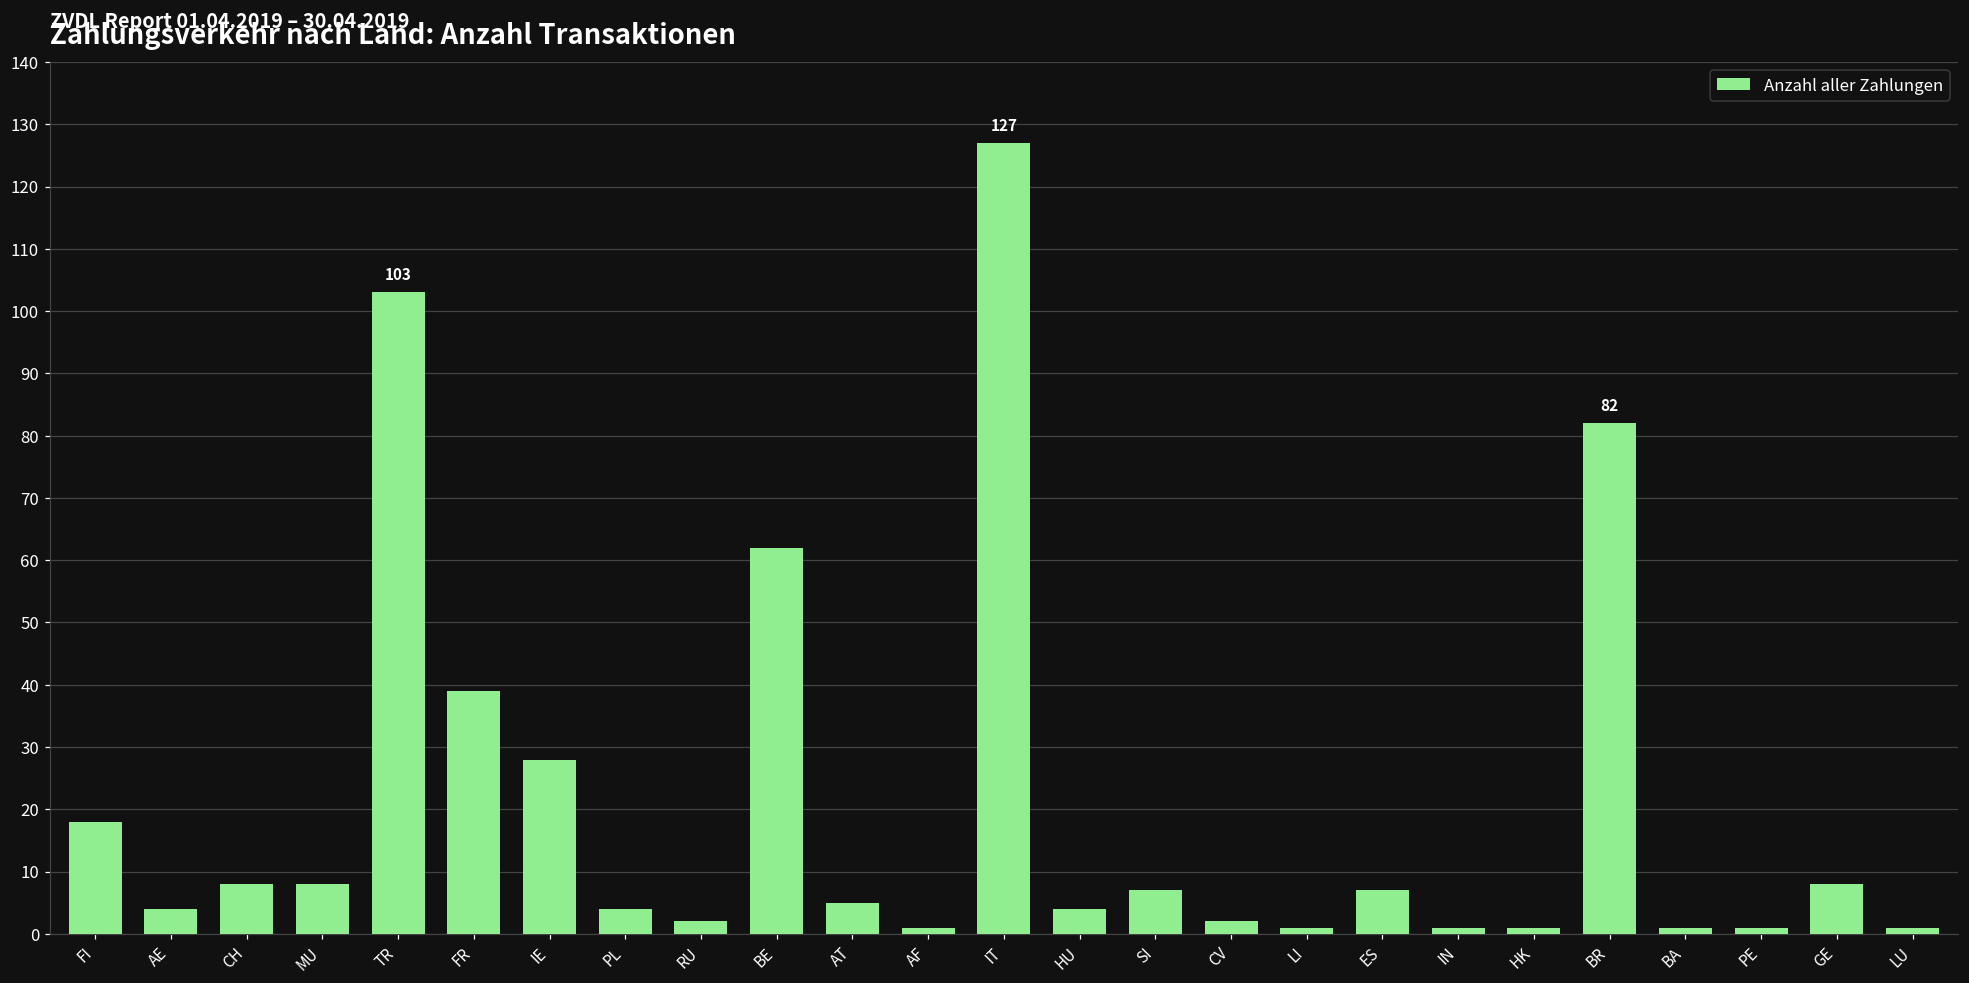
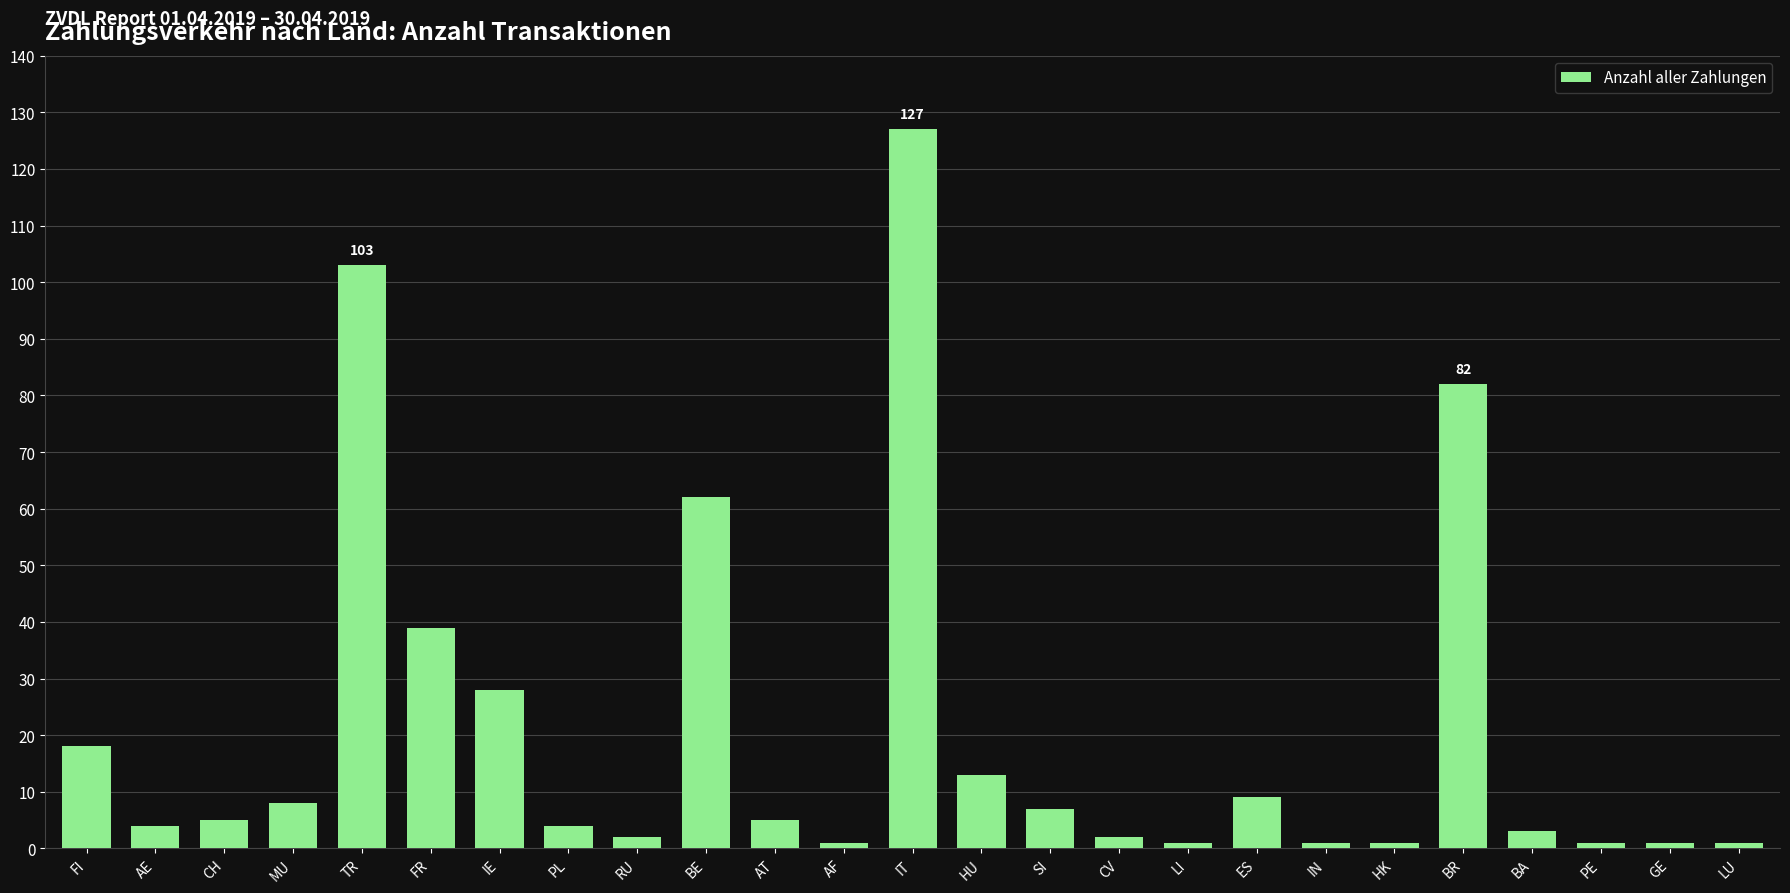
CH: 8 -> 5
HU: 4 -> 13
ES: 7 -> 9
BA: 1 -> 3
GE: 8 -> 1
